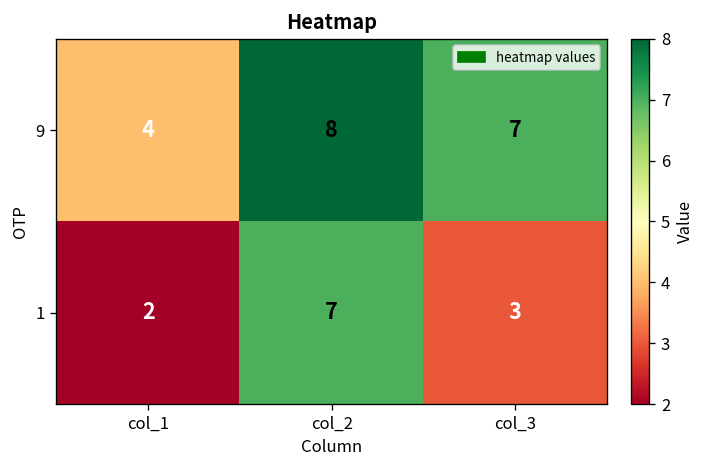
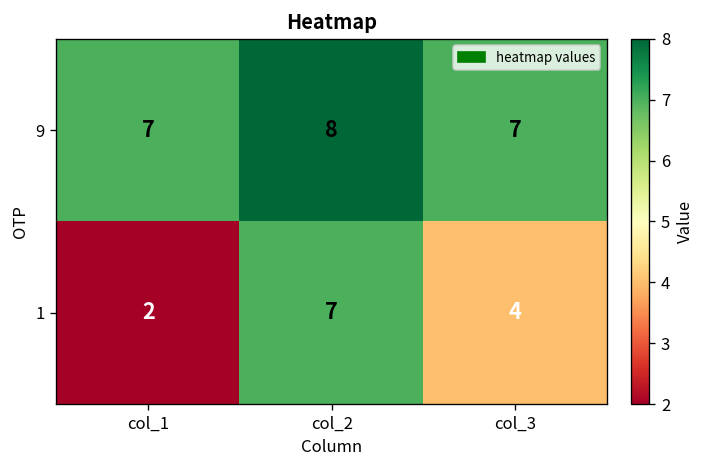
9, col_1: 4 -> 7
1, col_3: 3 -> 4
